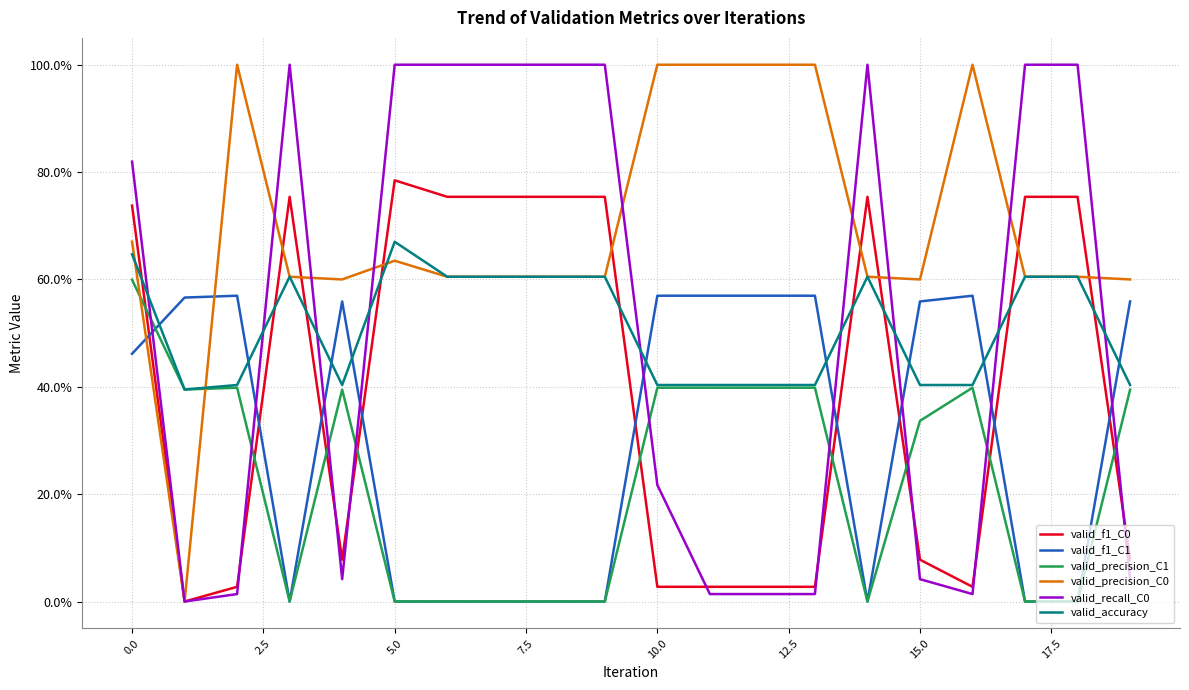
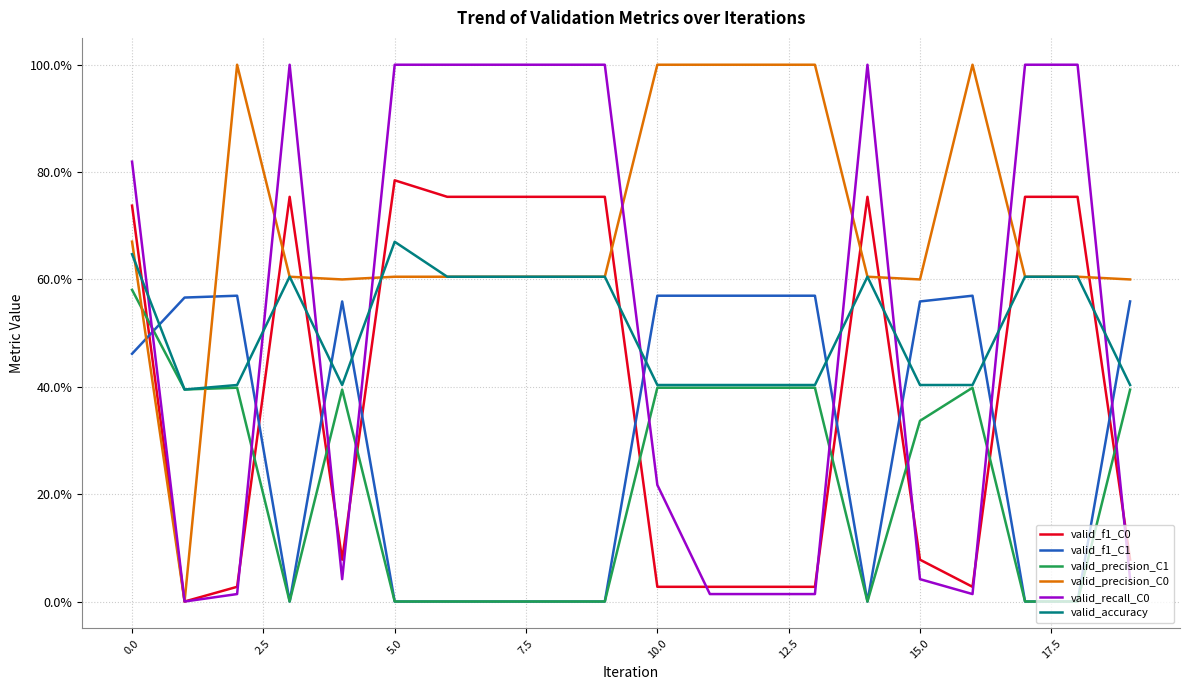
valid_precision_C1, 0.0: 60% -> 58%
valid_precision_C0, 5.0: 63% -> 61%
